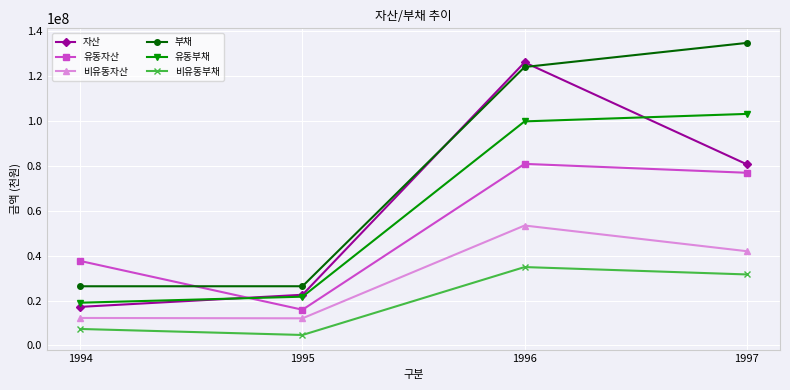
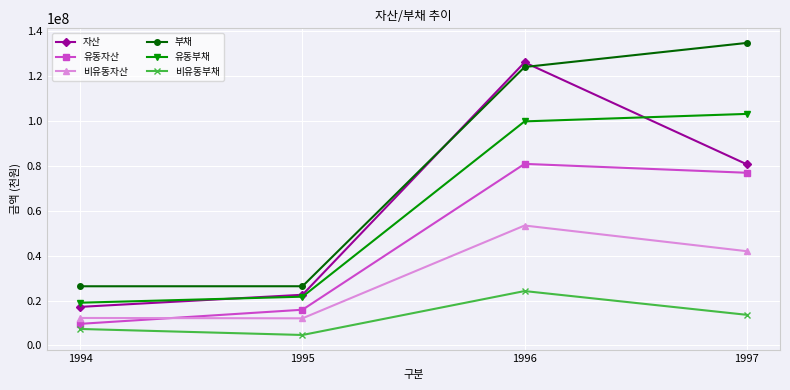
유동자산, 1994: 38000000 -> 10000000
비유동부채, 1996: 35000000 -> 24000000
비유동부채, 1997: 32000000 -> 14000000
